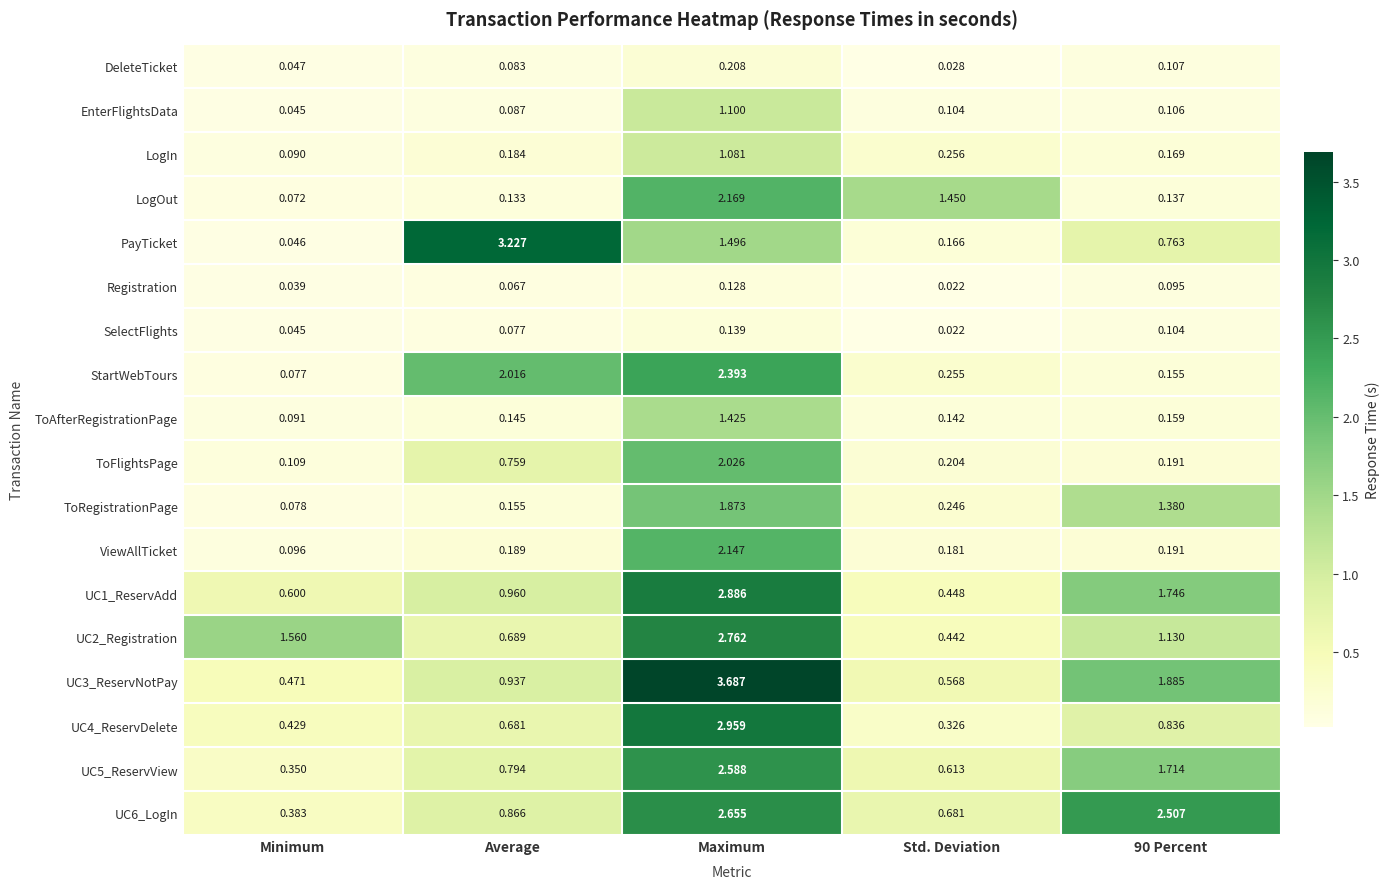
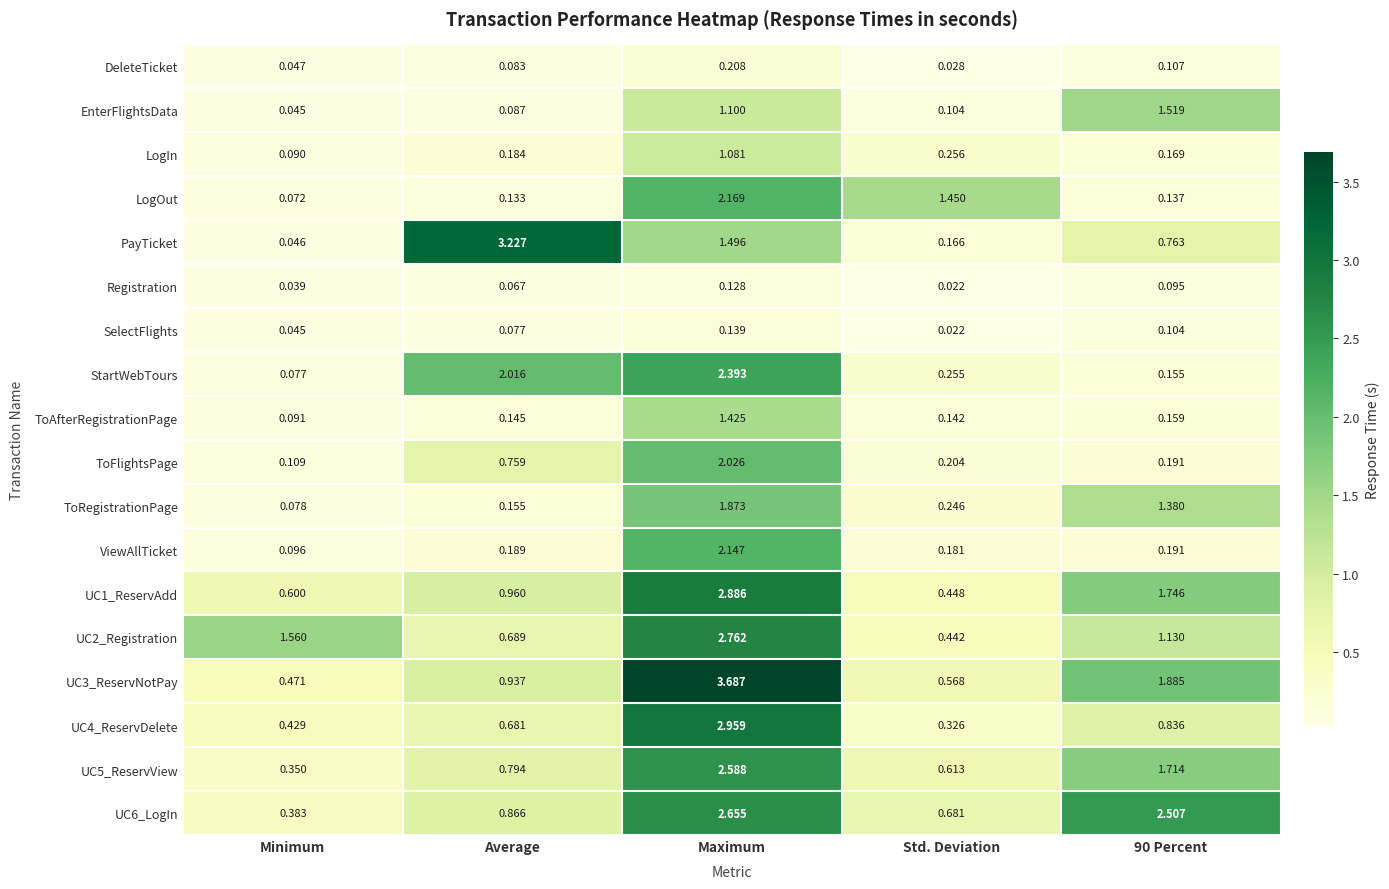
EnterFlightsData, 90 Percent: 0.106 -> 1.519
